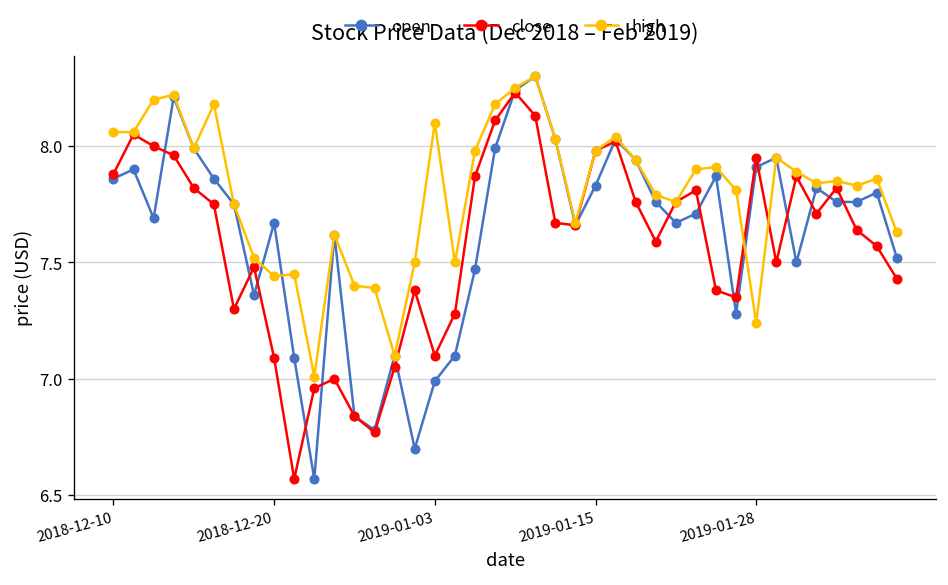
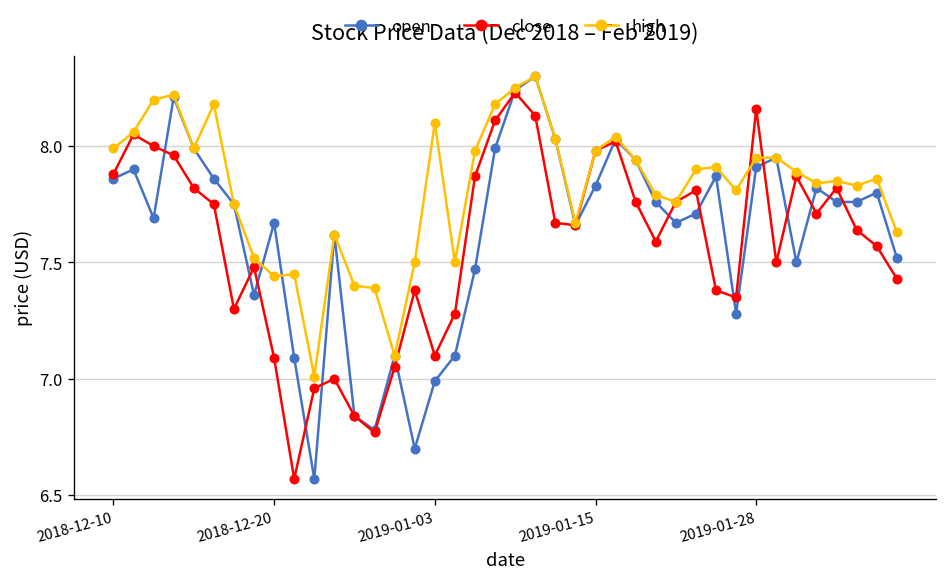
high, 2018-12-10: 8.06 -> 7.99
close, 2019-01-28: 7.95 -> 8.16
high, 2019-01-28: 7.24 -> 7.95
